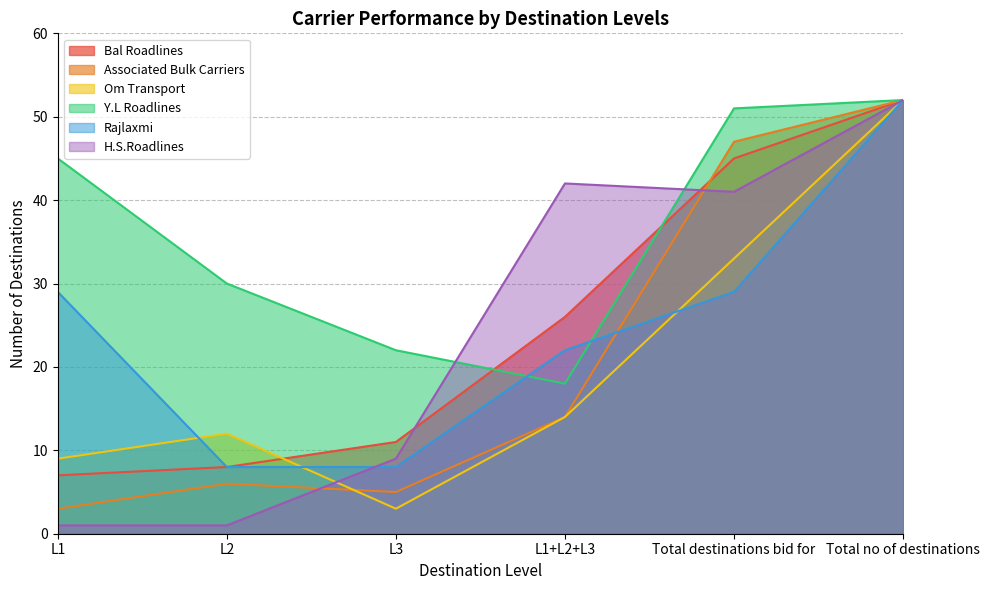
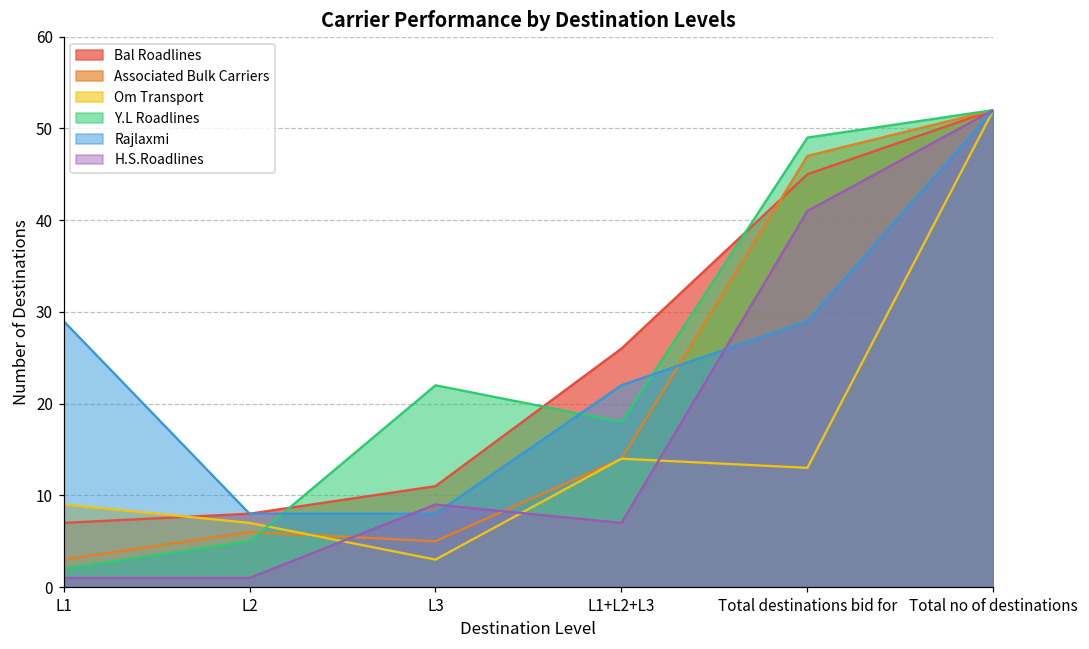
Y.L Roadlines, L1: 45 -> 2
Om Transport, L2: 12 -> 7
Y.L Roadlines, L2: 30 -> 5
H.S.Roadlines, L1+L2+L3: 42 -> 7
Om Transport, Total destinations bid for: 33 -> 13
Y.L Roadlines, Total destinations bid for: 51 -> 49
